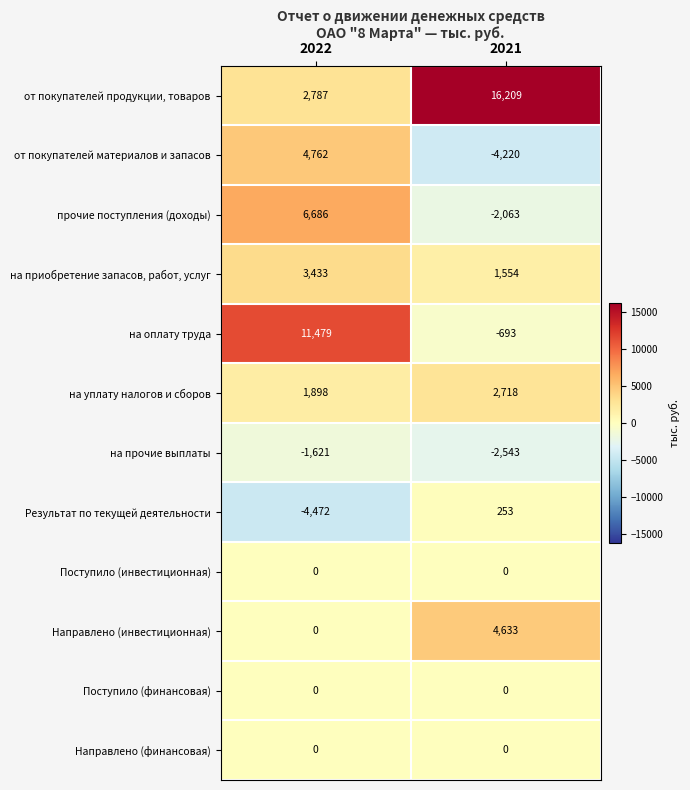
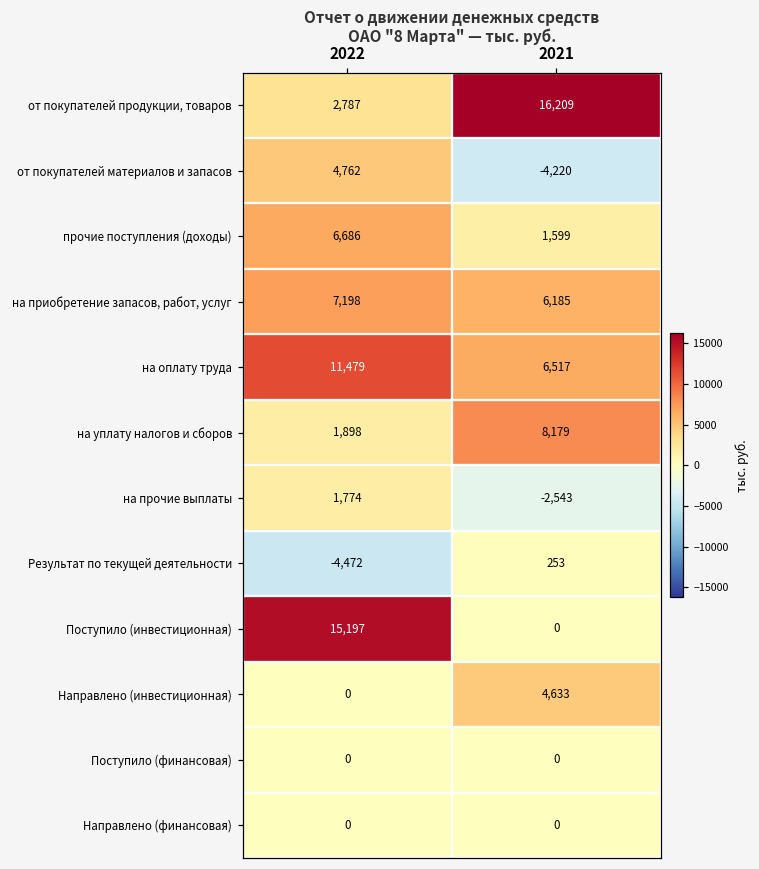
прочие поступления (доходы), 2021: -2,063 -> 1,599
на приобретение запасов, работ, услуг, 2022: 3,433 -> 7,198
на приобретение запасов, работ, услуг, 2021: 1,554 -> 6,185
на оплату труда, 2021: -693 -> 6,517
на уплату налогов и сборов, 2021: 2,718 -> 8,179
на прочие выплаты, 2022: -1,621 -> 1,774
Поступило (инвестиционная), 2022: 0 -> 15,197
